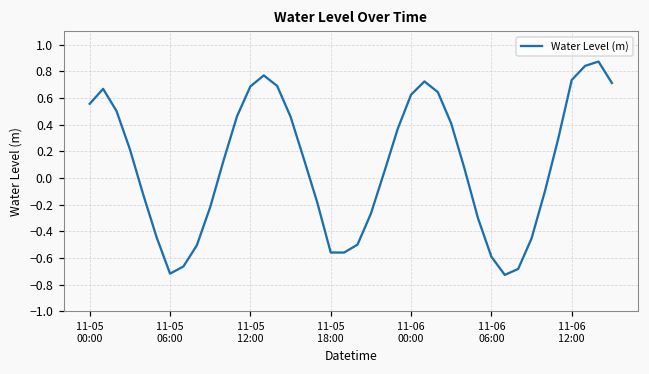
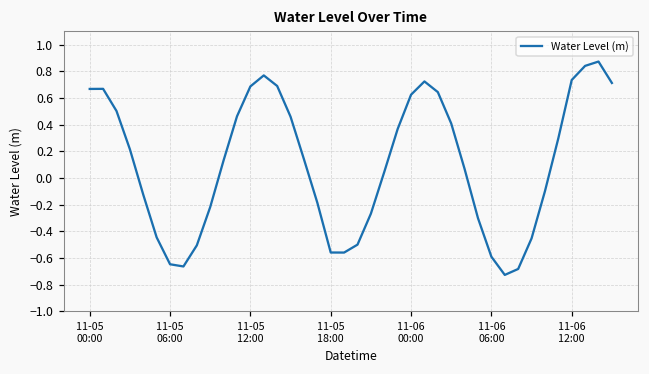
11-05 00:00: 0.56 -> 0.67
11-05 06:00: -0.72 -> -0.65
